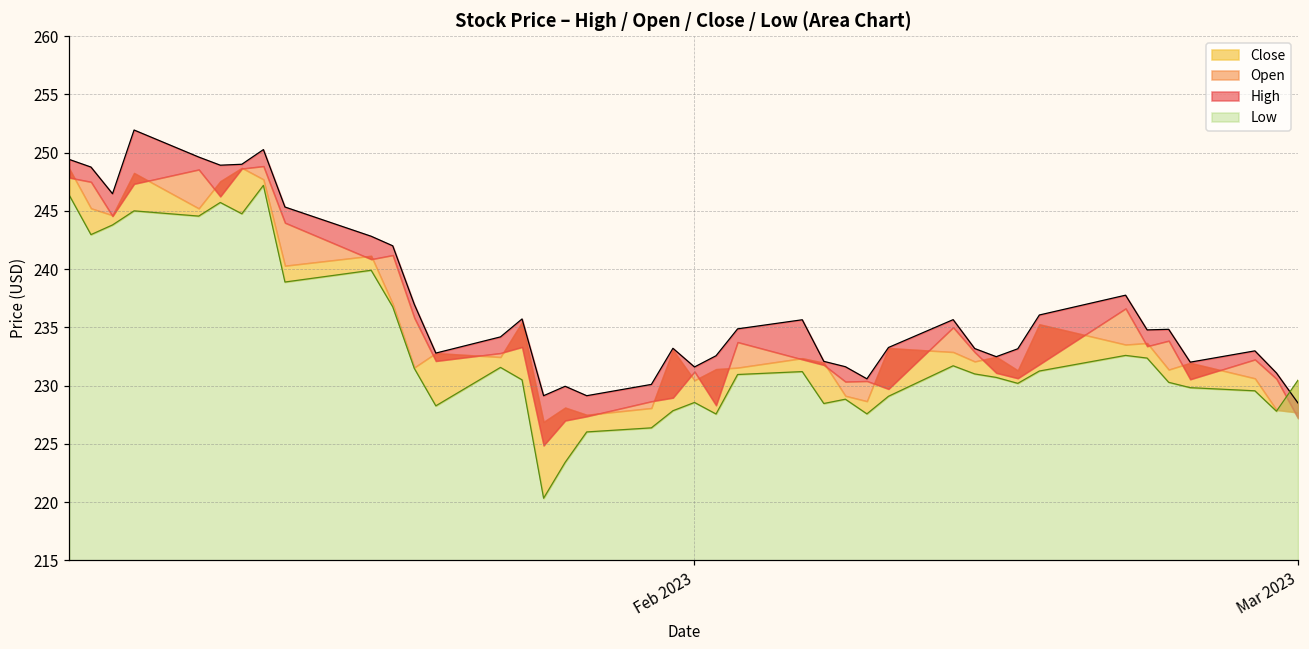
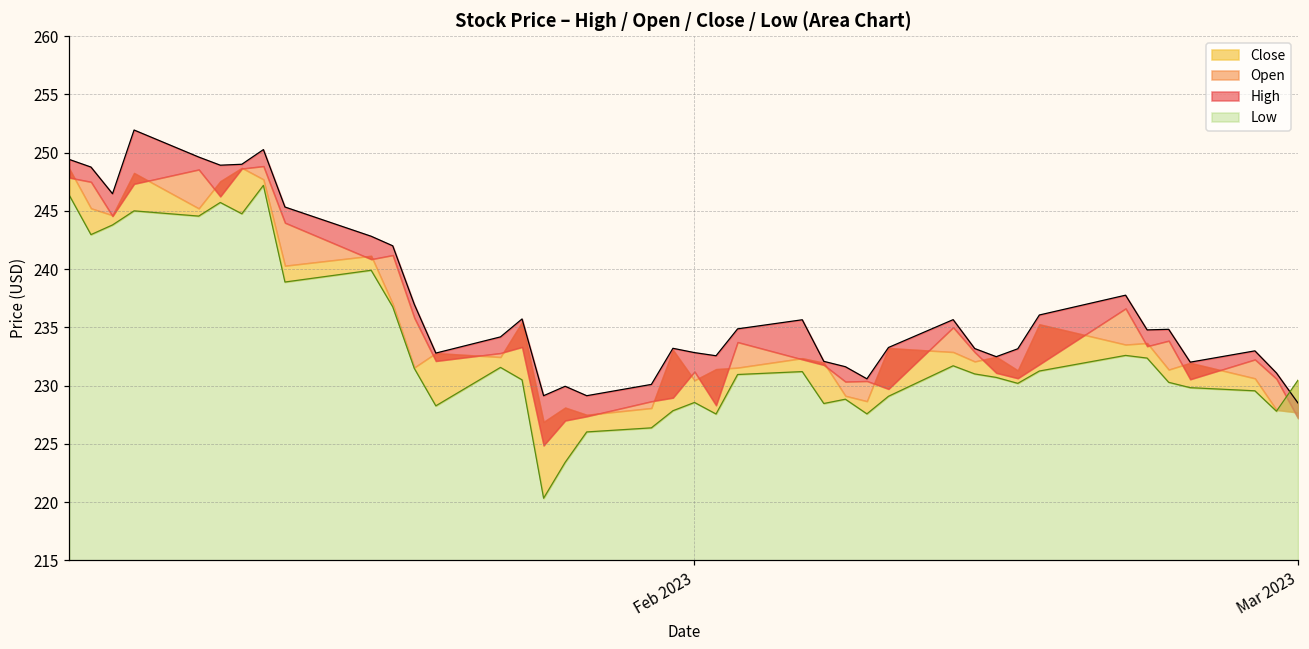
High, Feb 2023: 231.6 -> 232.8
